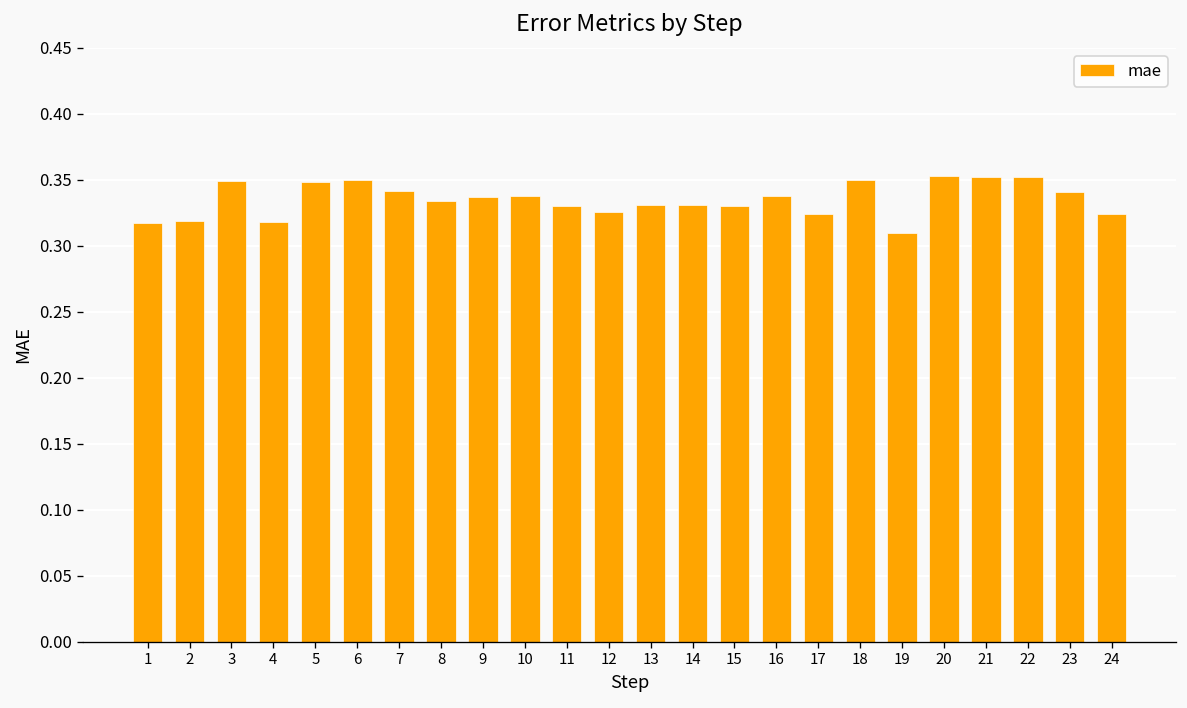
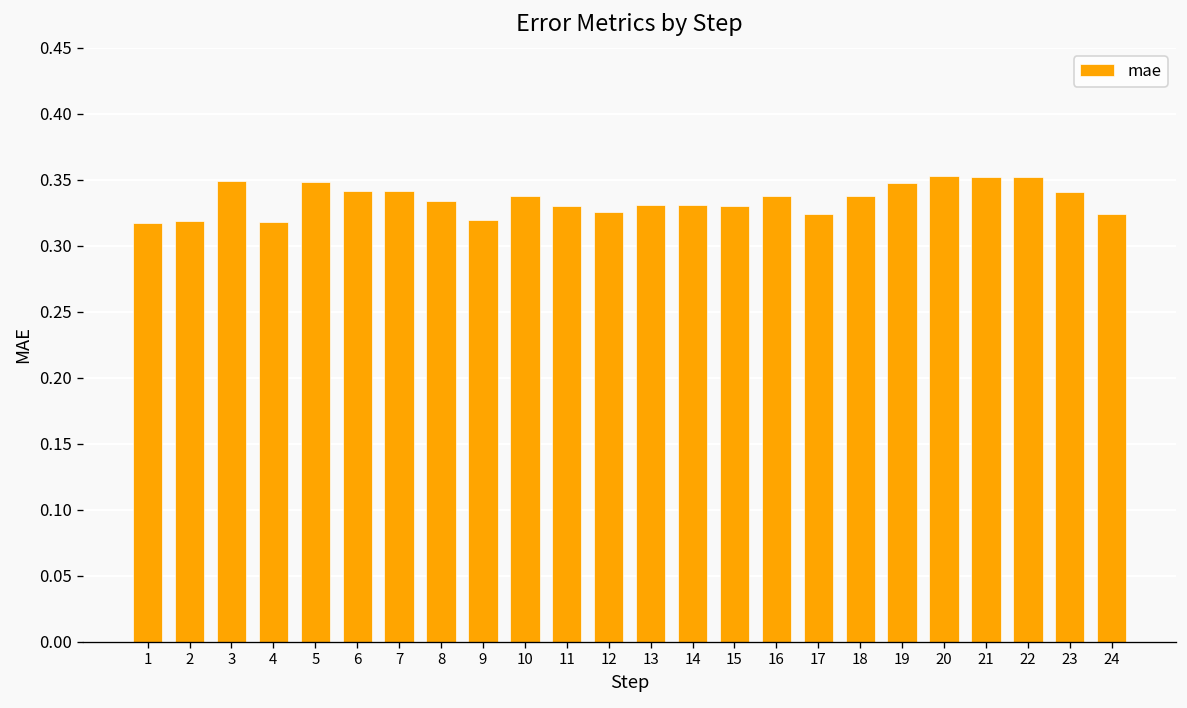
6: 0.350 -> 0.341
9: 0.337 -> 0.320
18: 0.350 -> 0.338
19: 0.310 -> 0.348
